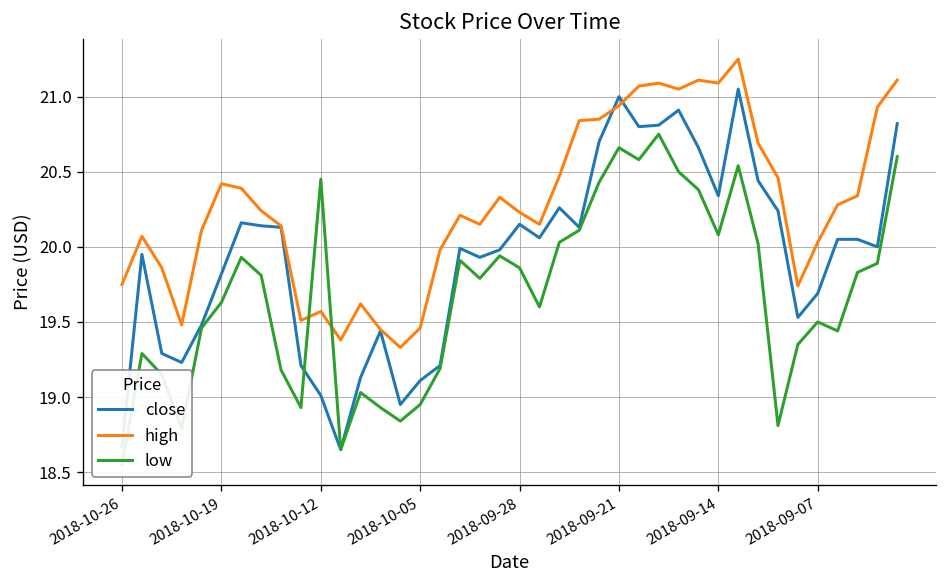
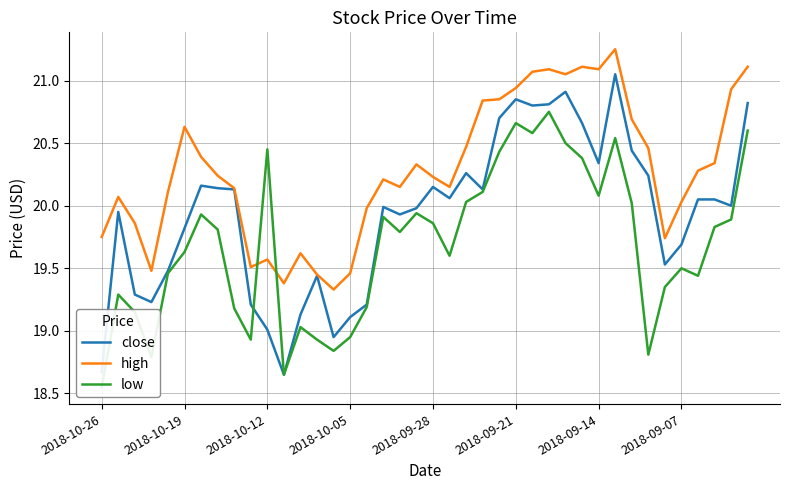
high, 2018-10-19: 20.42 -> 20.63
close, 2018-09-21: 21.00 -> 20.85
